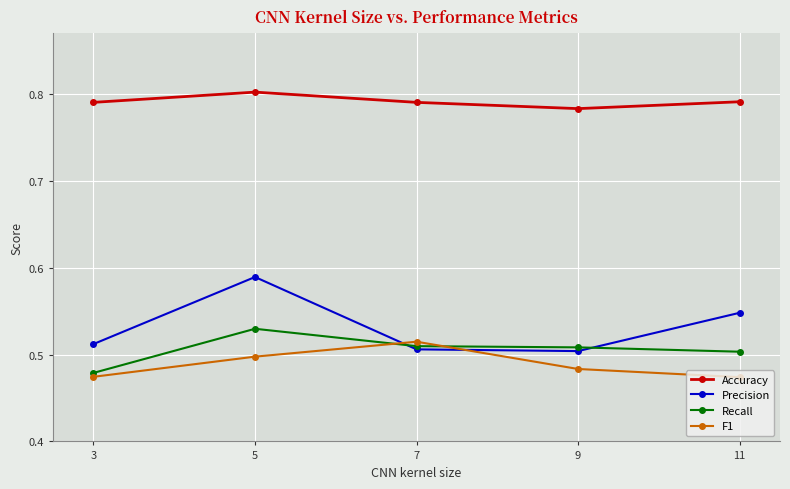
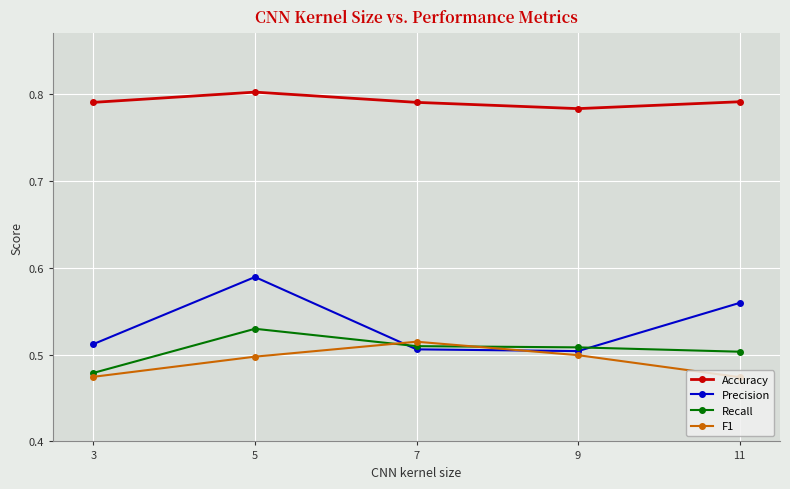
F1, 9: 0.48 -> 0.50
Precision, 11: 0.55 -> 0.56
